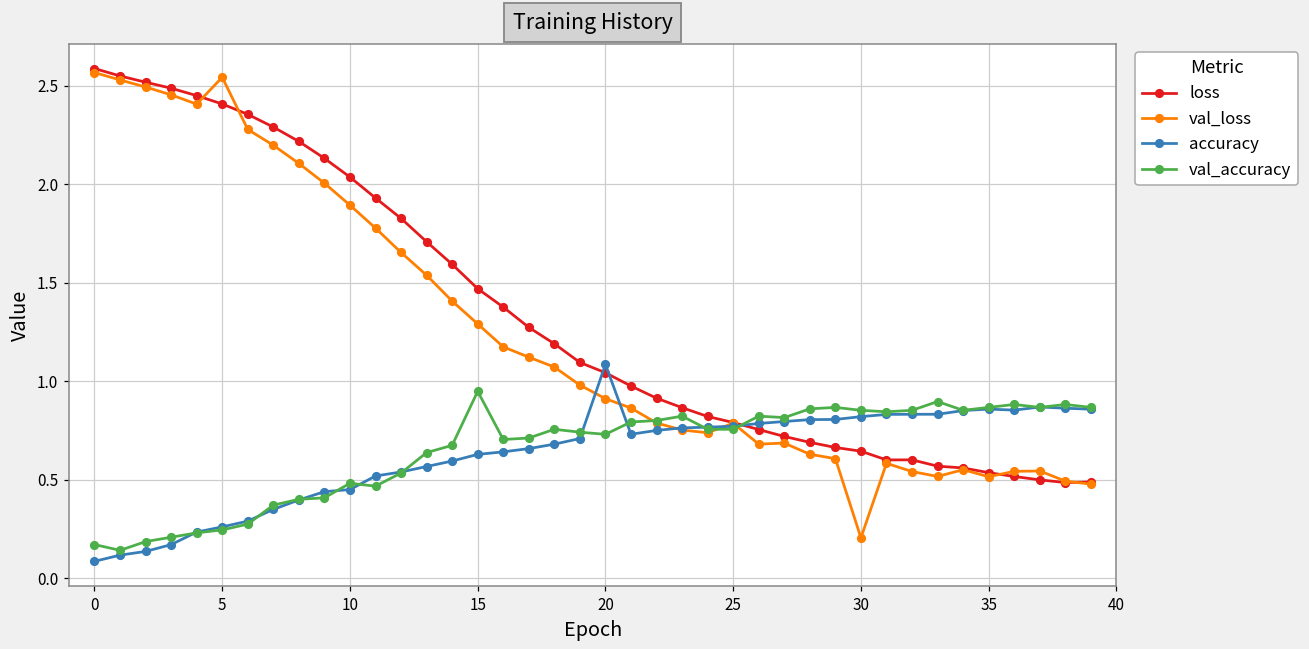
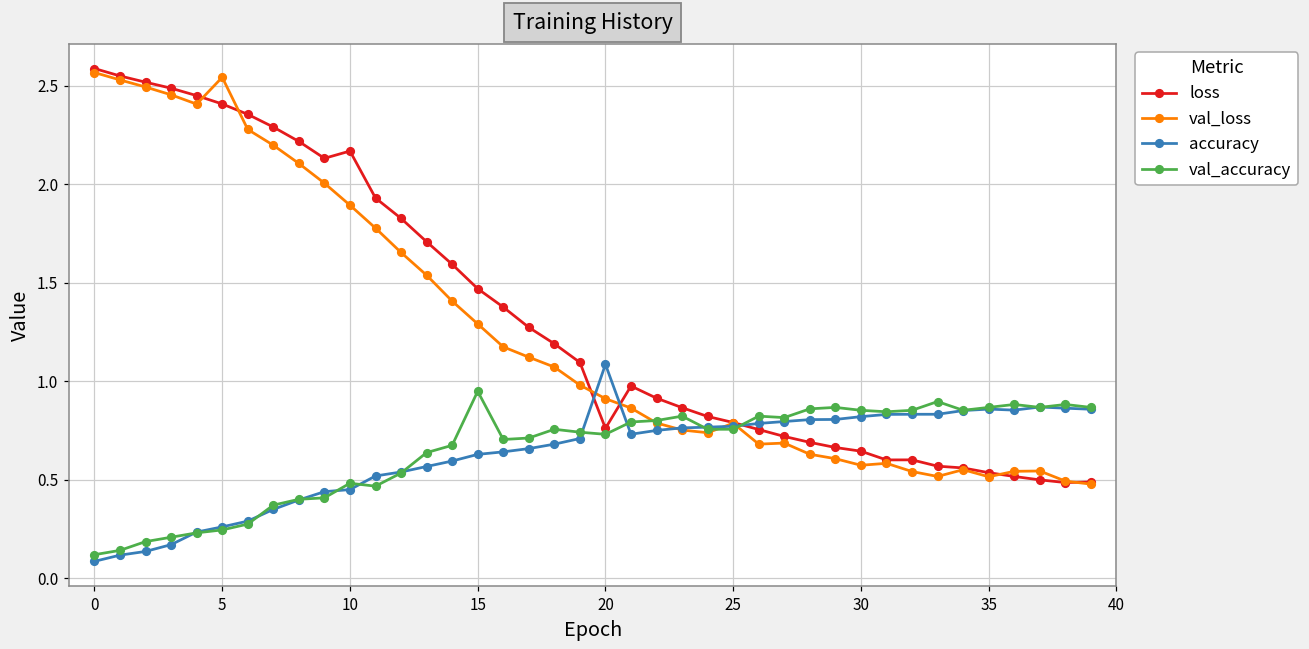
val_accuracy, 0: 0.17 -> 0.12
loss, 10: 2.04 -> 2.17
loss, 20: 1.04 -> 0.76
val_loss, 30: 0.20 -> 0.57
